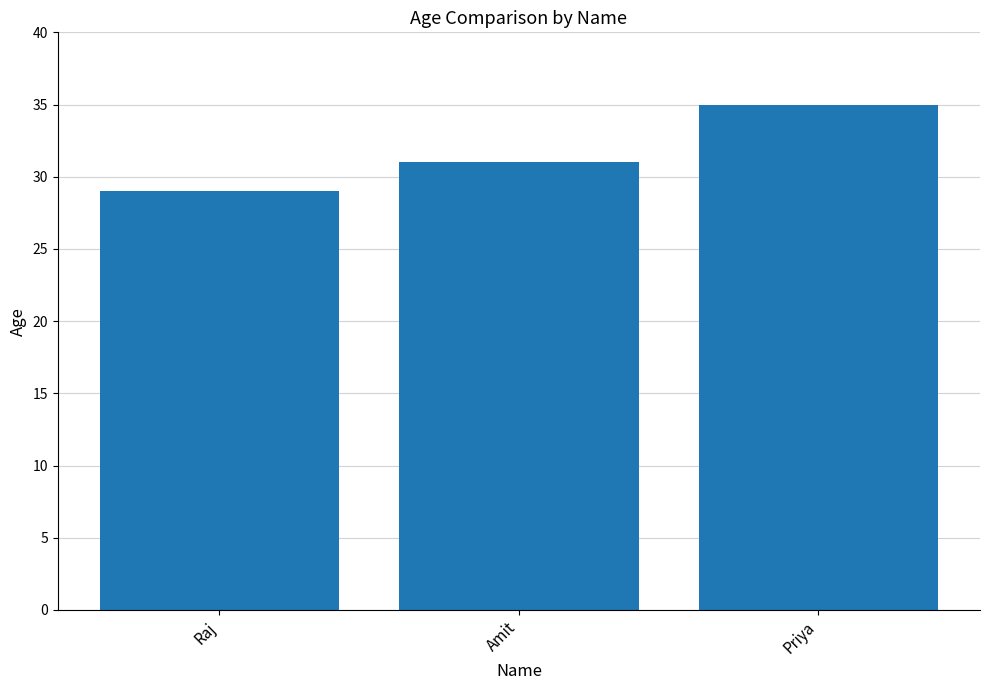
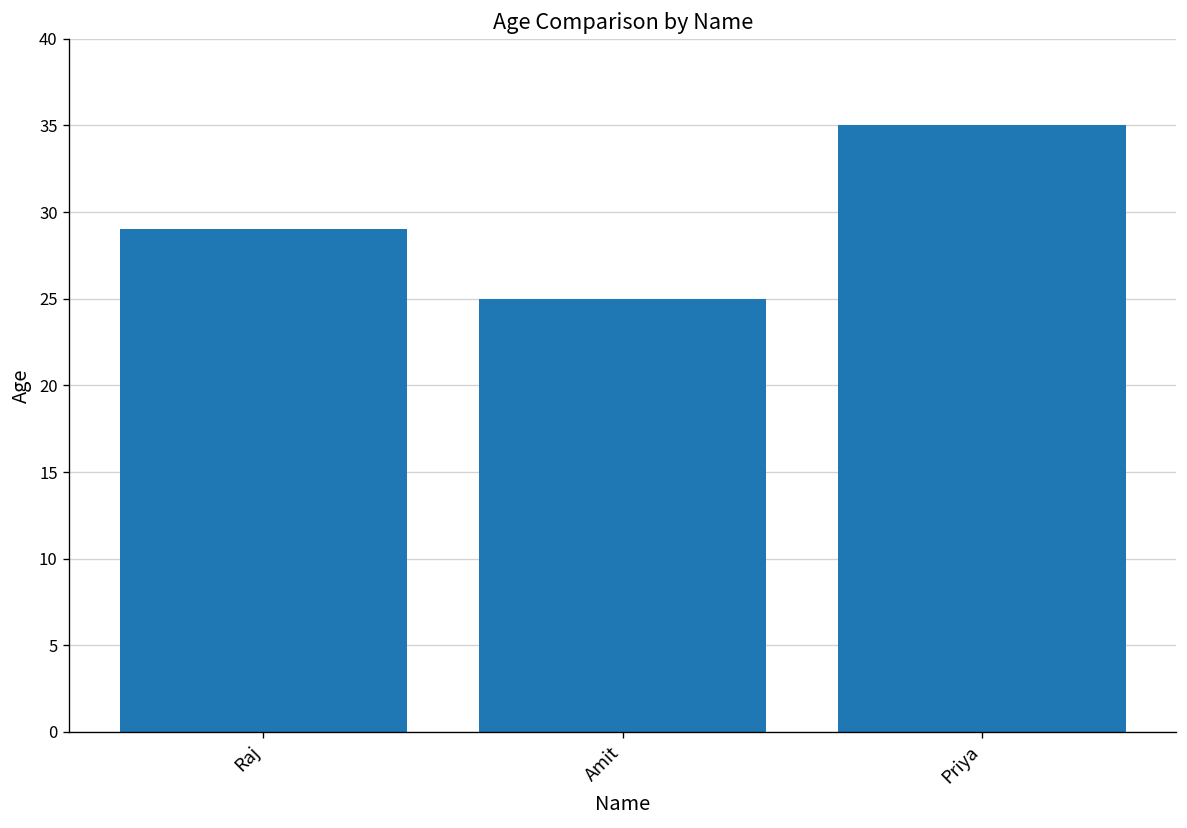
Amit: 31 -> 25
